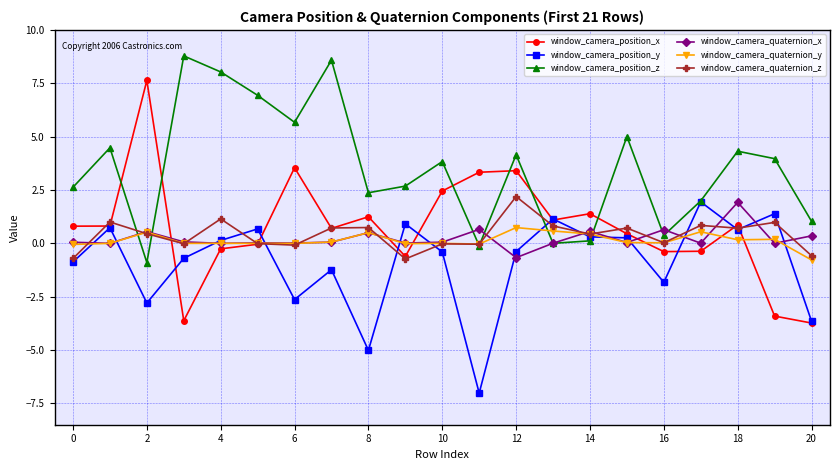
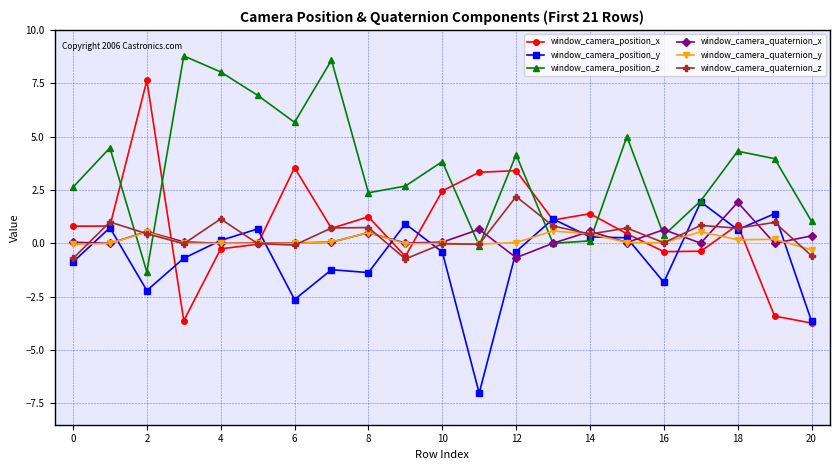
window_camera_position_y, 2: -2.8 -> -2.2
window_camera_position_z, 2: -0.9 -> -1.3
window_camera_position_y, 8: -5.0 -> -1.4
window_camera_quaternion_y, 12: 0.7 -> 0.0
window_camera_quaternion_y, 20: -0.8 -> -0.3
